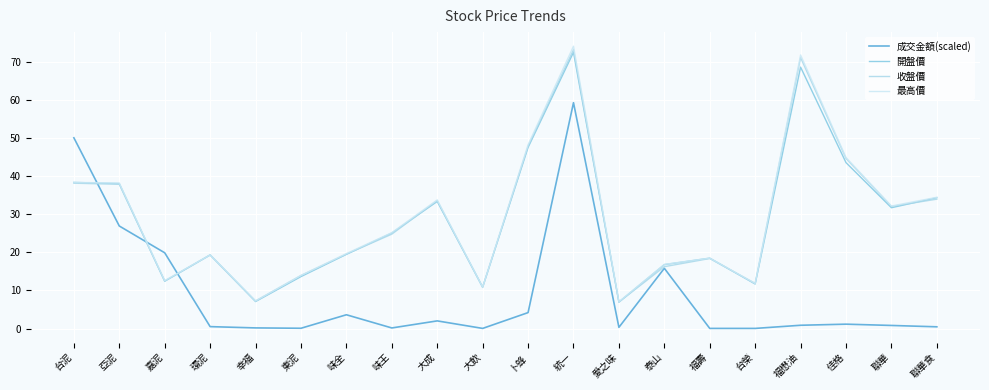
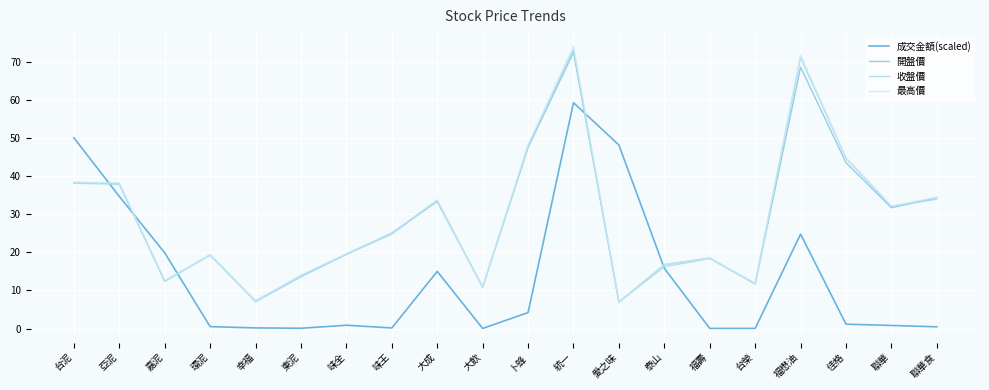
成交金額(scaled), 亞泥: 27 -> 35
成交金額(scaled), 味全: 4 -> 1
成交金額(scaled), 大成: 2 -> 15
成交金額(scaled), 愛之味: 0 -> 48
成交金額(scaled), 福懋油: 1 -> 25
